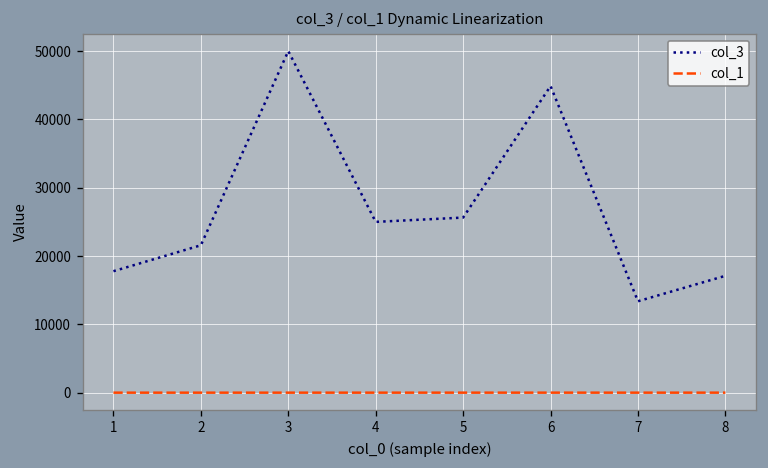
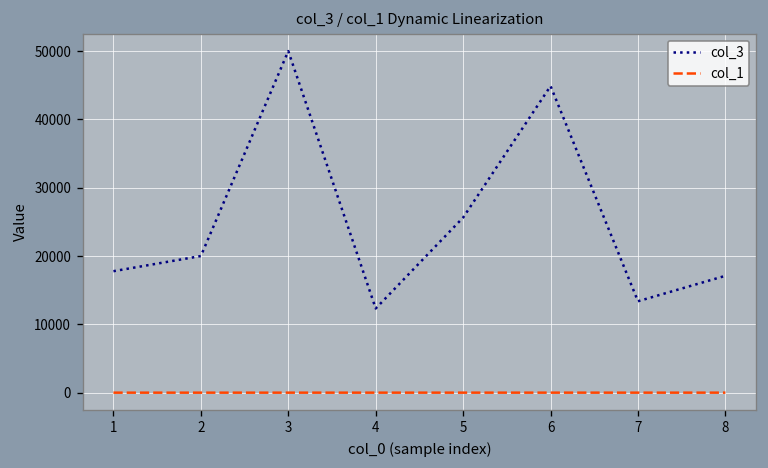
col_3, 2: 22000 -> 20000
col_3, 4: 25000 -> 12000
